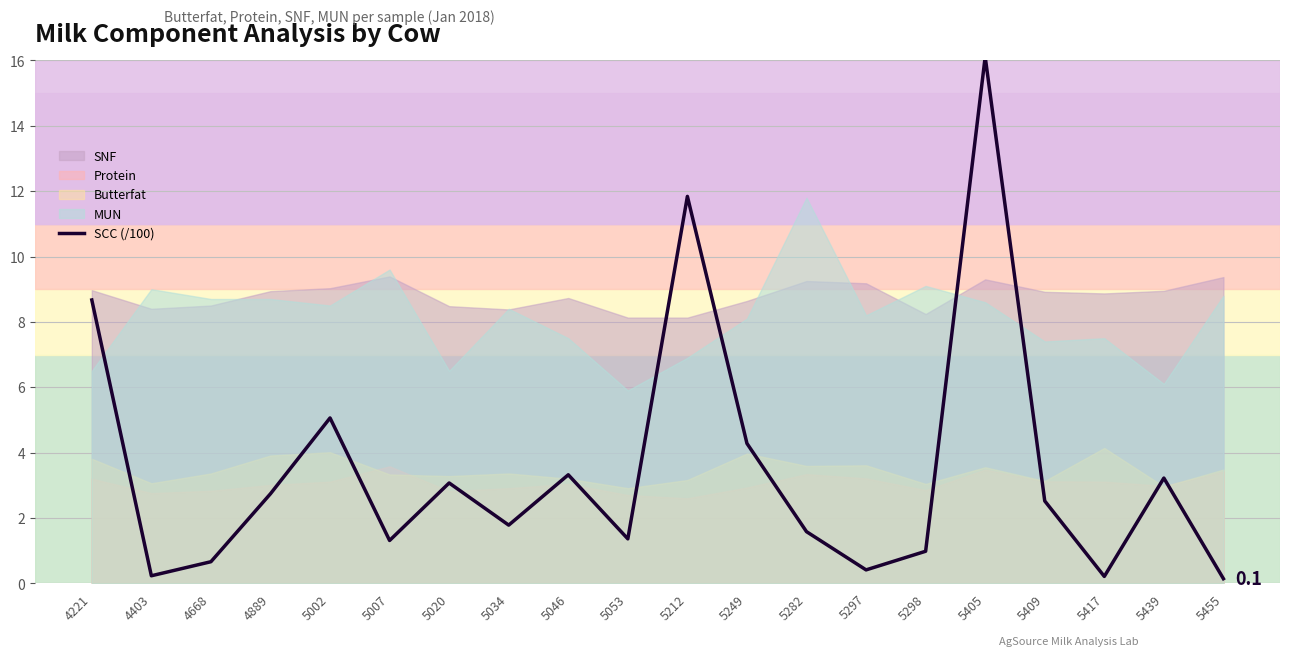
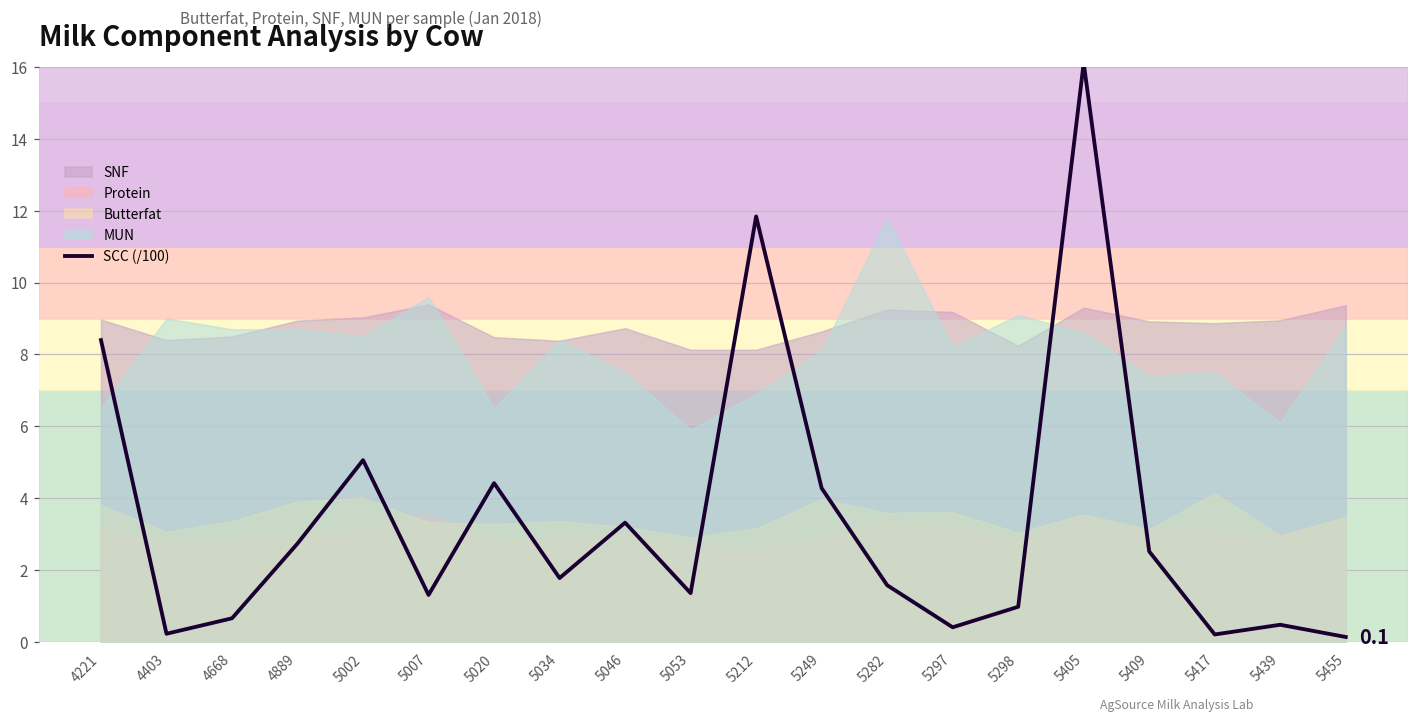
SCC (/100), 4221: 8.7 -> 8.4
SCC (/100), 5020: 3.1 -> 4.4
SCC (/100), 5439: 3.2 -> 0.5
